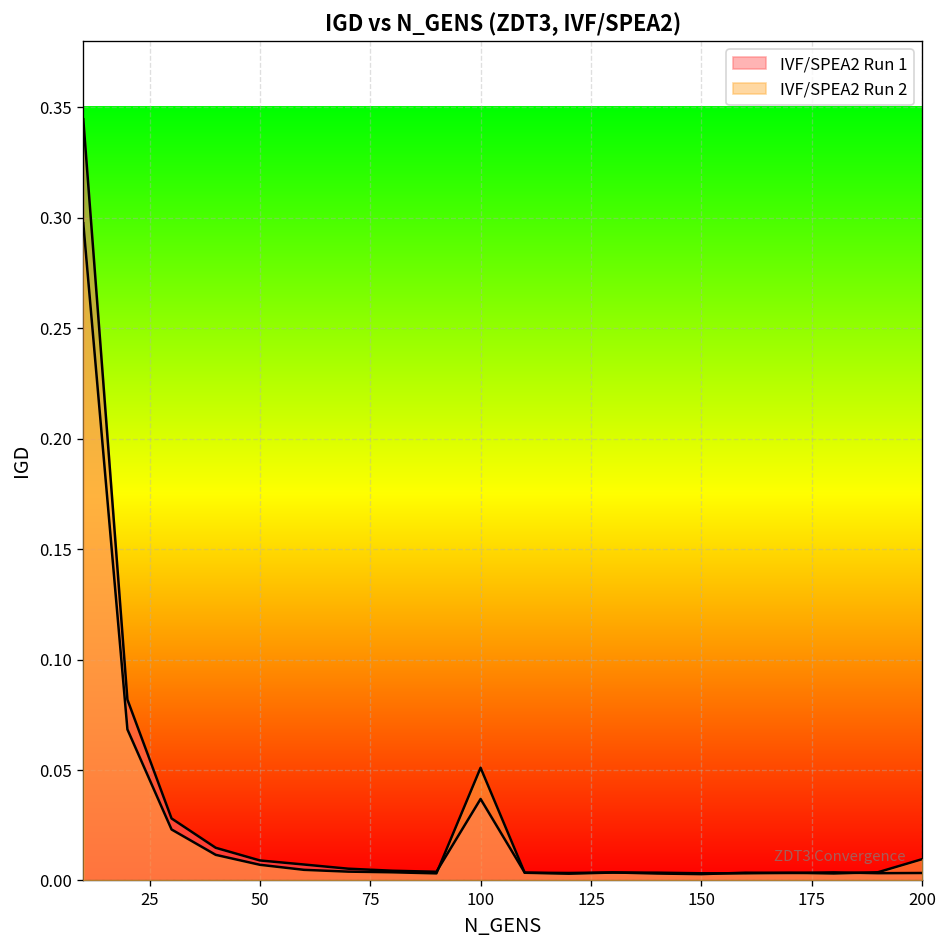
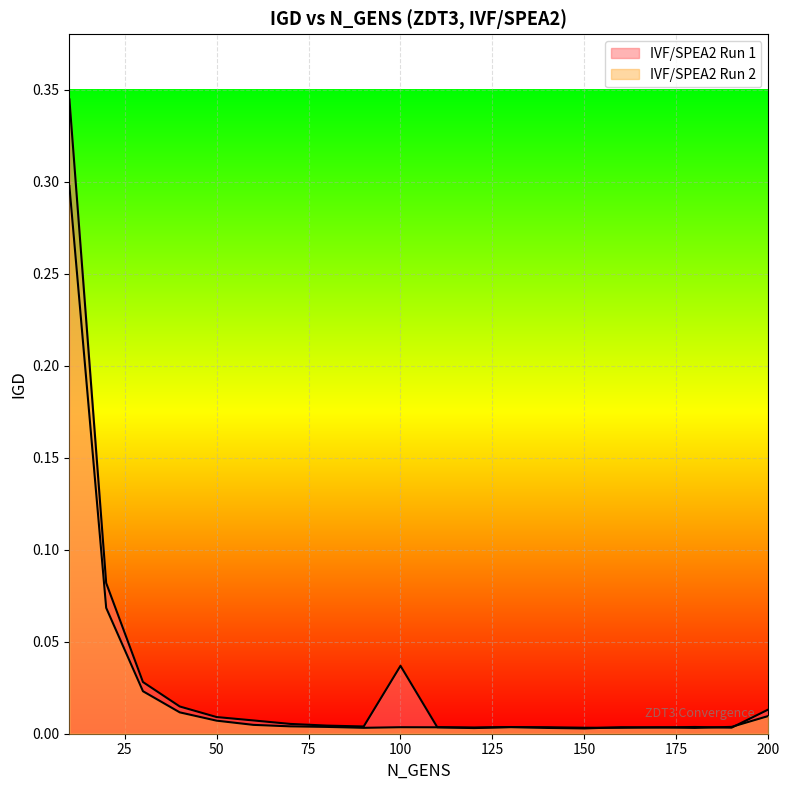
IVF/SPEA2 Run 2, 100: 0.051 -> 0.004
IVF/SPEA2 Run 1, 200: 0.003 -> 0.013
